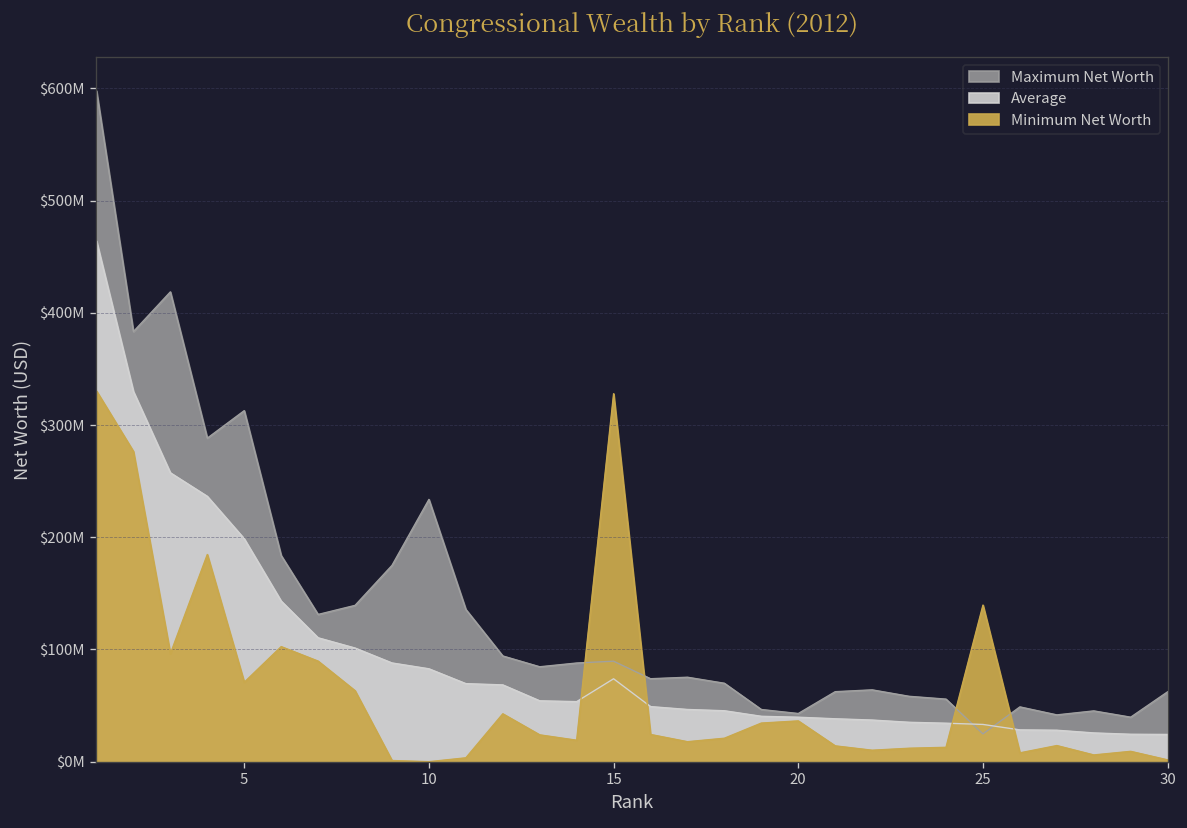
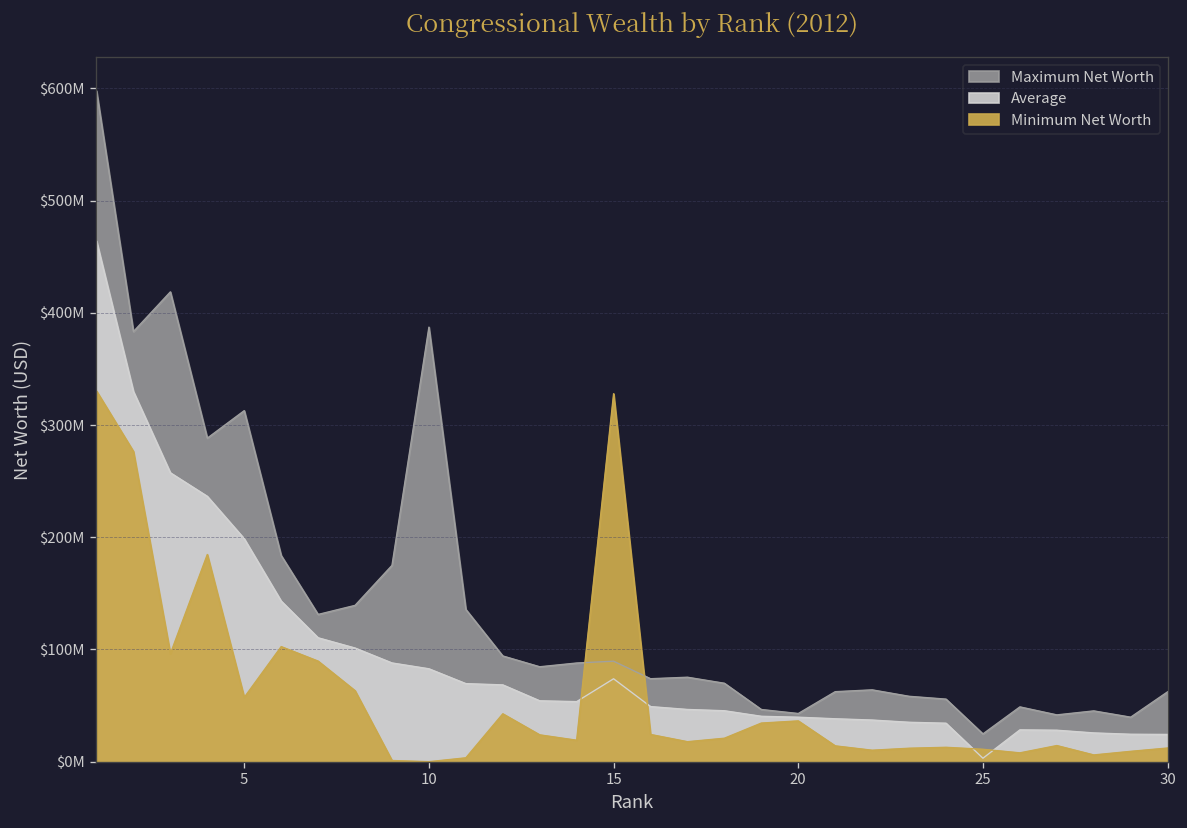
Minimum Net Worth, 5: $70000000 -> $60000000
Maximum Net Worth, 10: $230000000 -> $390000000
Average, 25: $30000000 -> $0
Minimum Net Worth, 25: $140000000 -> $10000000
Minimum Net Worth, 30: $0 -> $10000000
